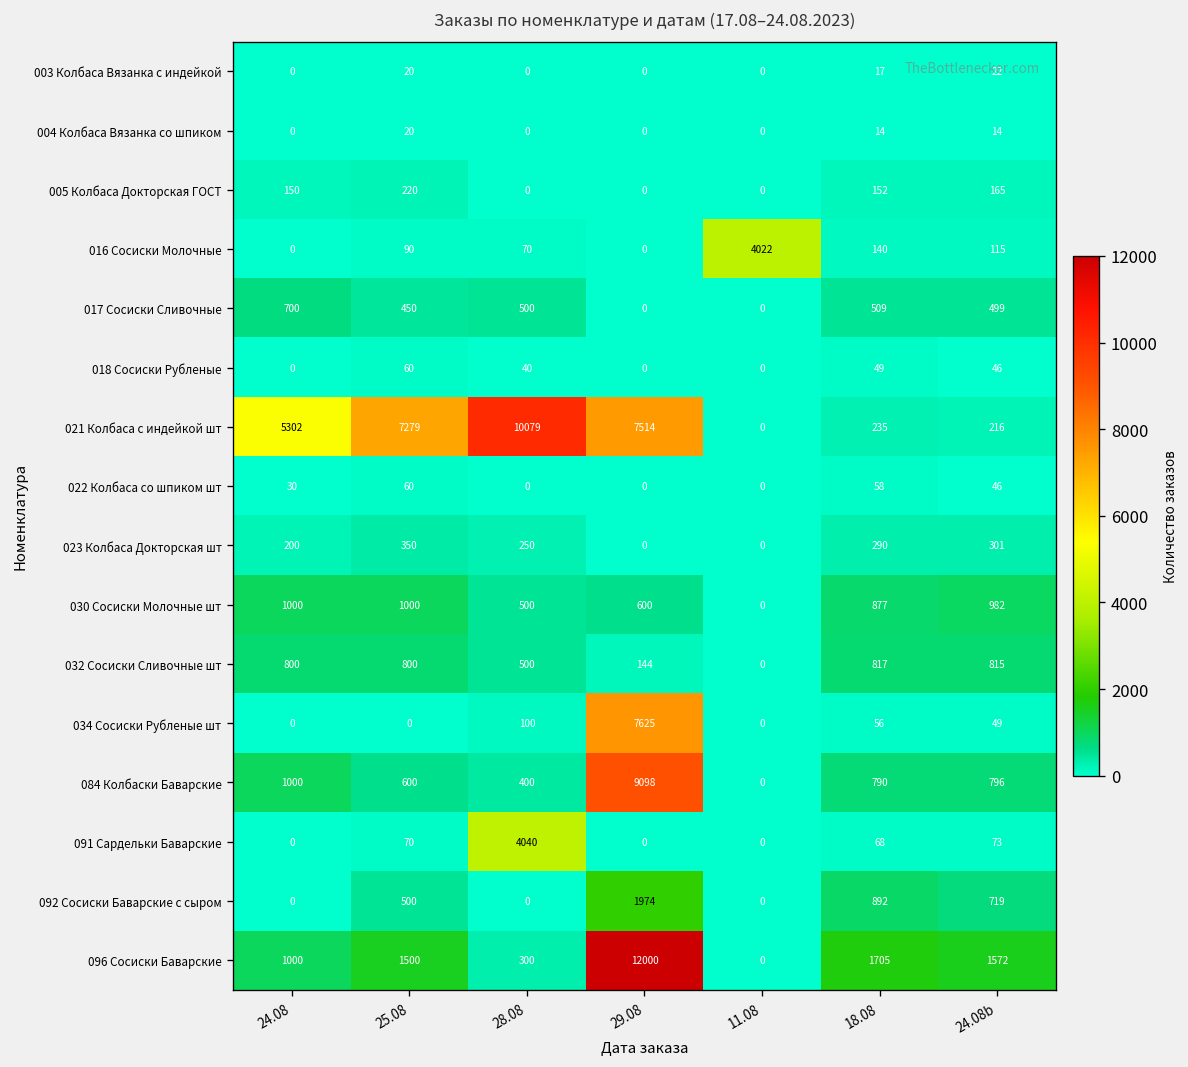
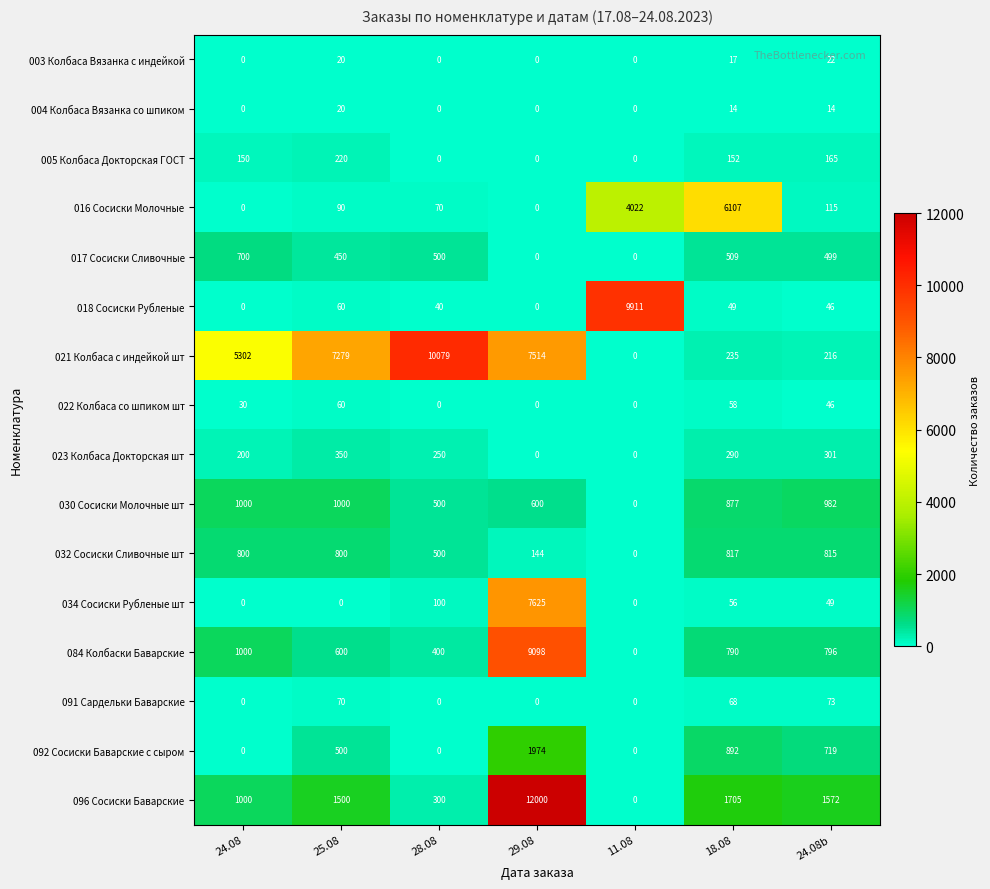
016 Сосиски Молочные, 18.08: 140 -> 6107
018 Сосиски Рубленые, 11.08: 0 -> 9911
091 Сардельки Баварские, 28.08: 4040 -> 0
